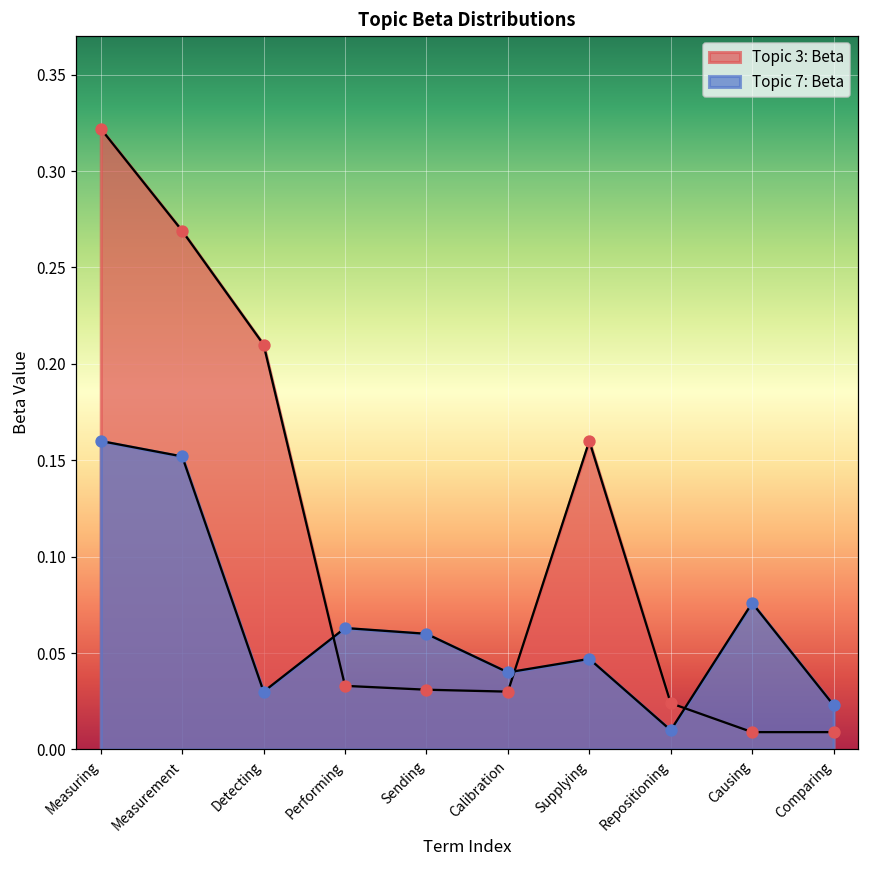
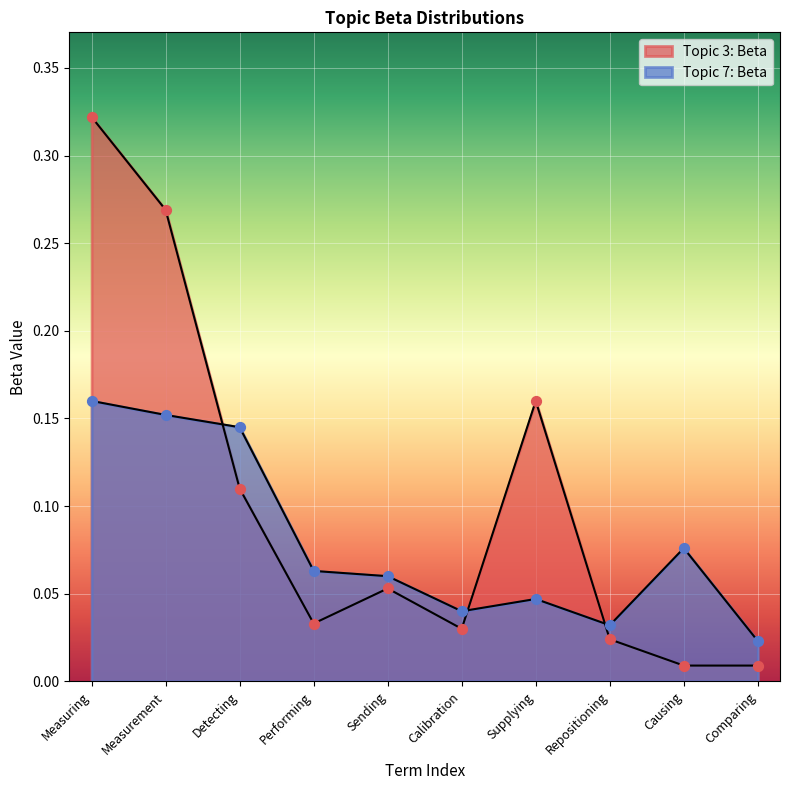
Topic 3: Beta, Detecting: 0.21 -> 0.11
Topic 7: Beta, Detecting: 0.030 -> 0.145
Topic 3: Beta, Sending: 0.031 -> 0.053
Topic 7: Beta, Repositioning: 0.010 -> 0.032
